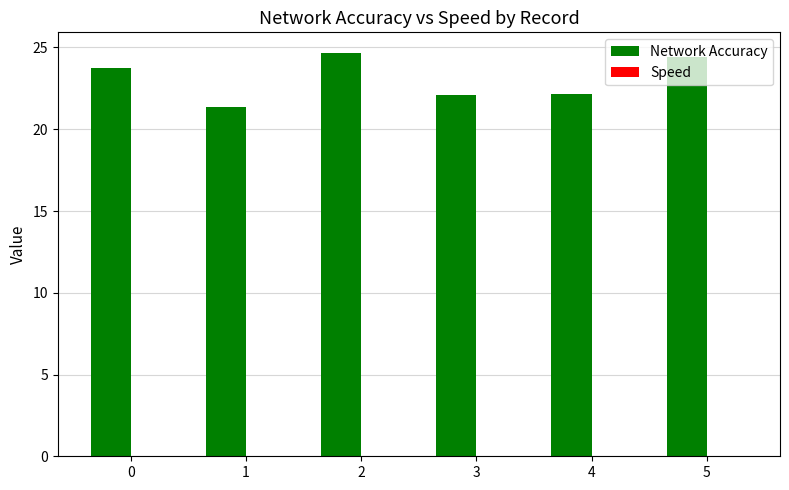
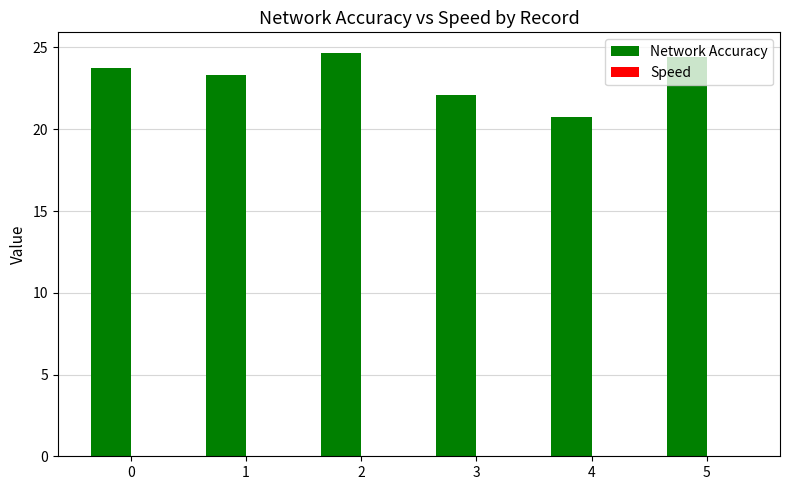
Network Accuracy, 1: 21.3 -> 23.3
Network Accuracy, 4: 22.2 -> 20.7
